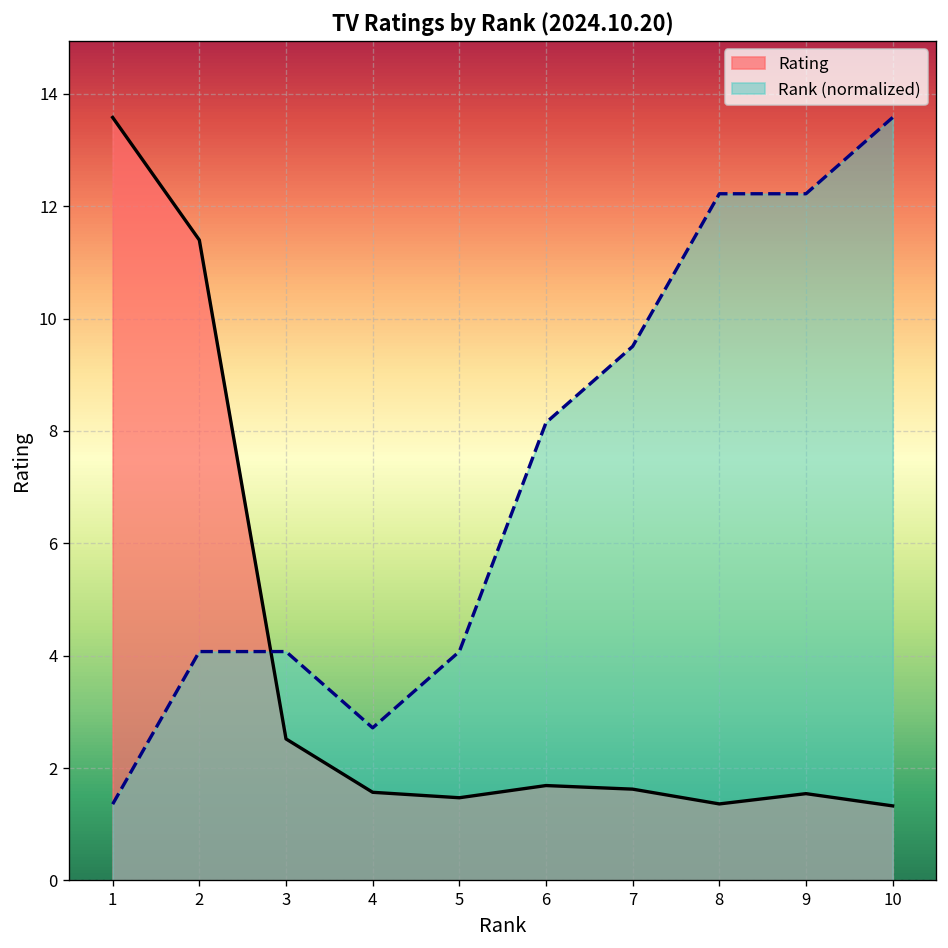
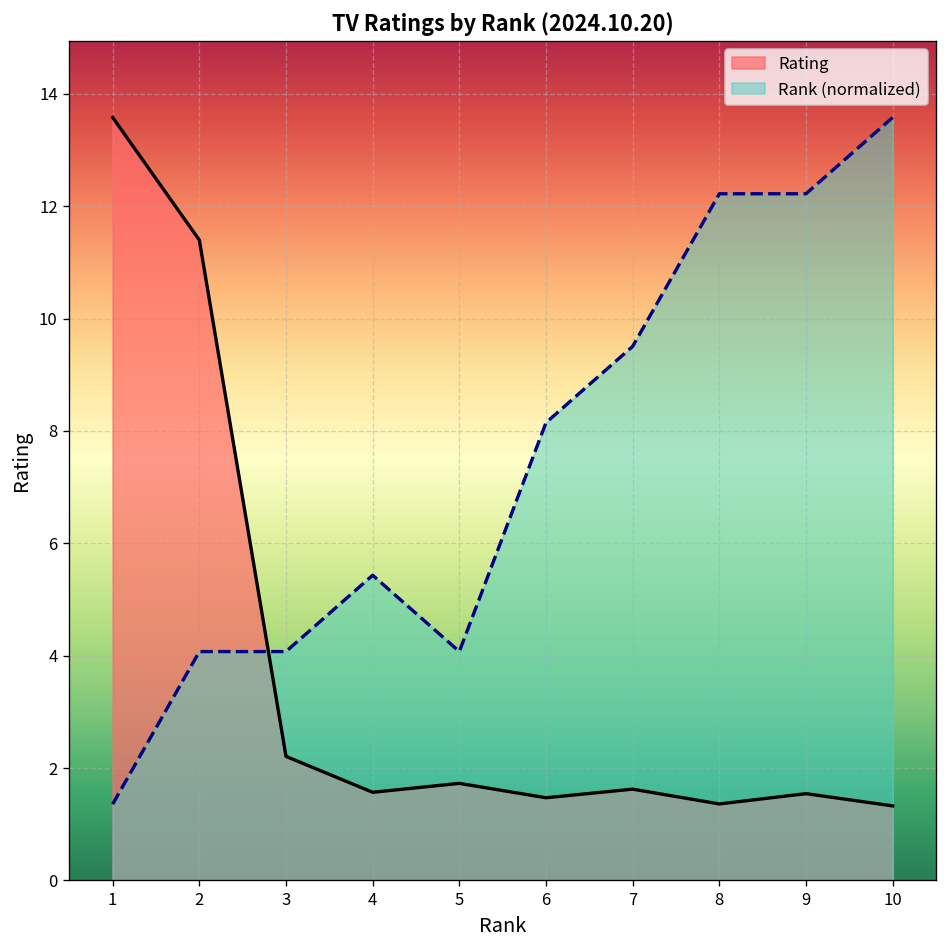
Rating, 3: 2.5 -> 2.2
Rank (normalized), 4: 2.7 -> 5.4
Rating, 5: 1.5 -> 1.7
Rating, 6: 1.7 -> 1.5
